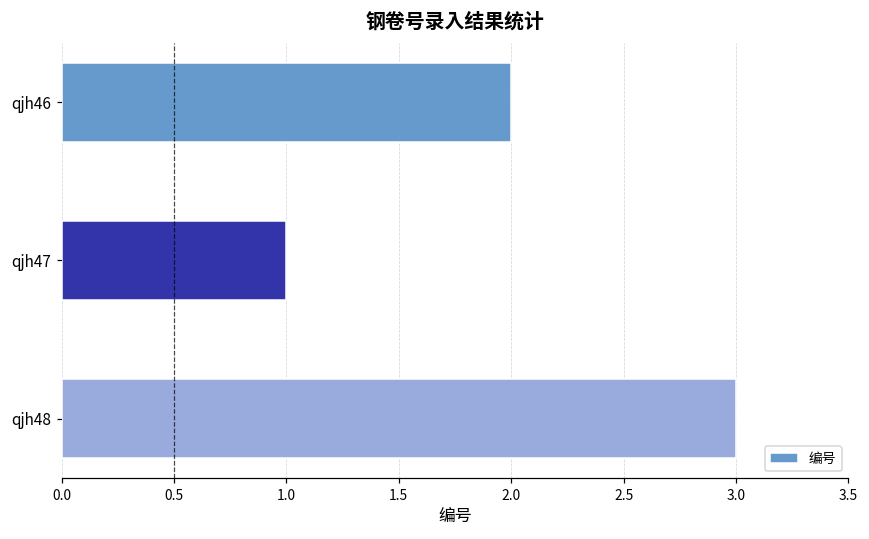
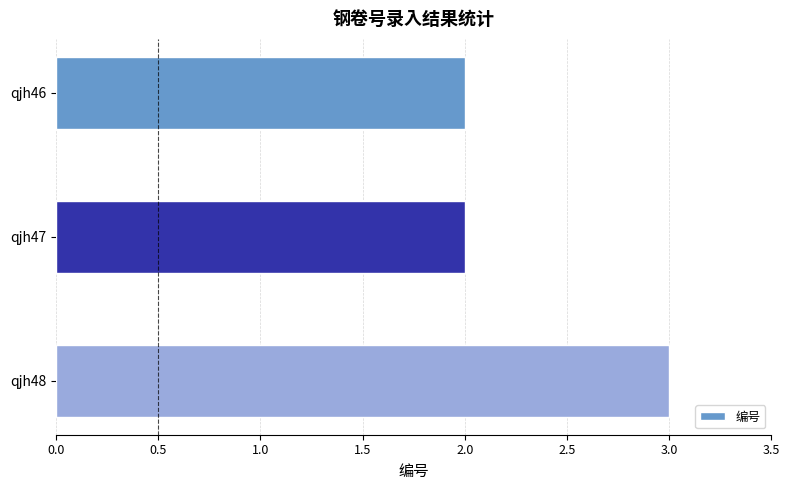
qjh47: 1 -> 2
